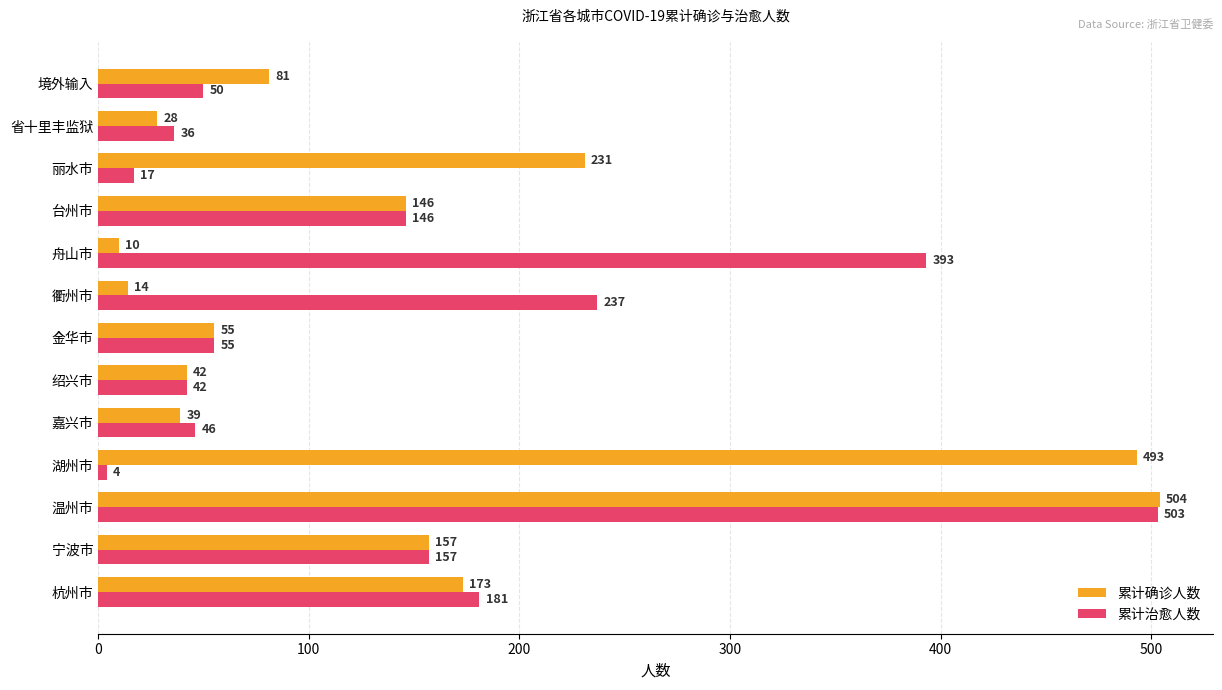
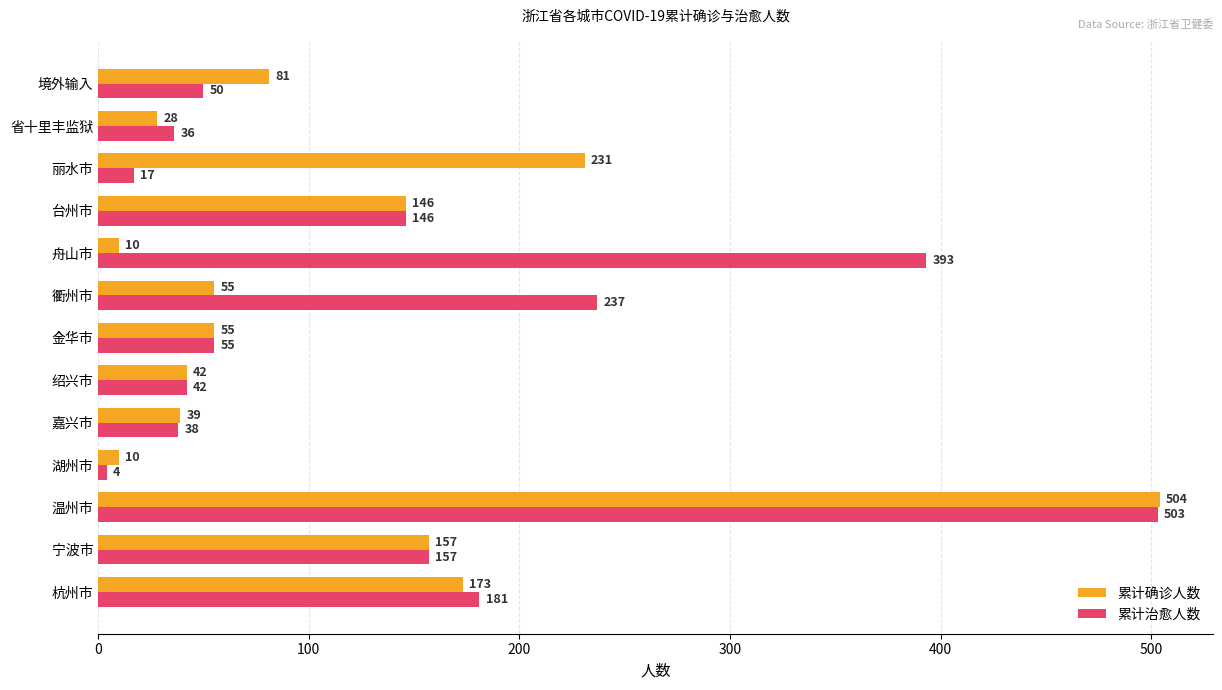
累计确诊人数, 衢州市: 14 -> 55
累计治愈人数, 嘉兴市: 46 -> 38
累计确诊人数, 湖州市: 493 -> 10
